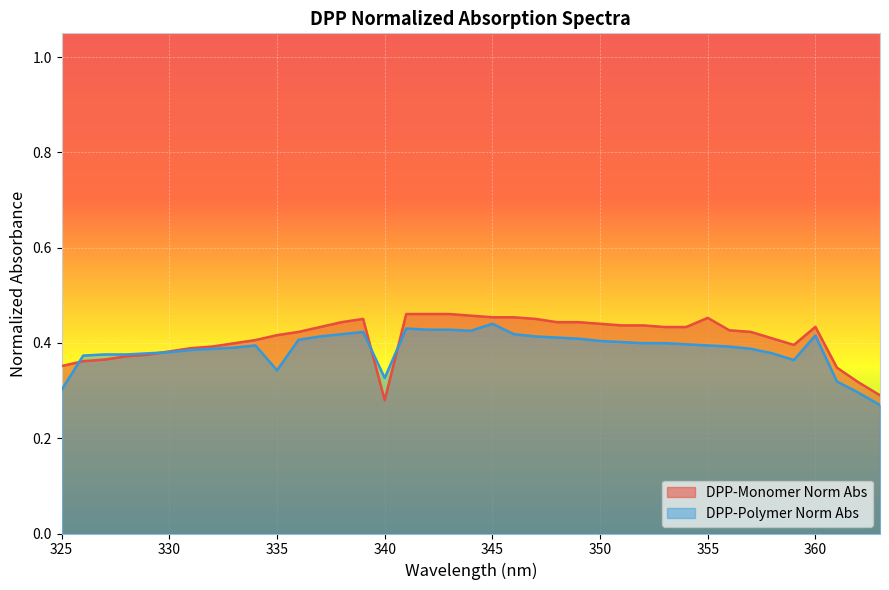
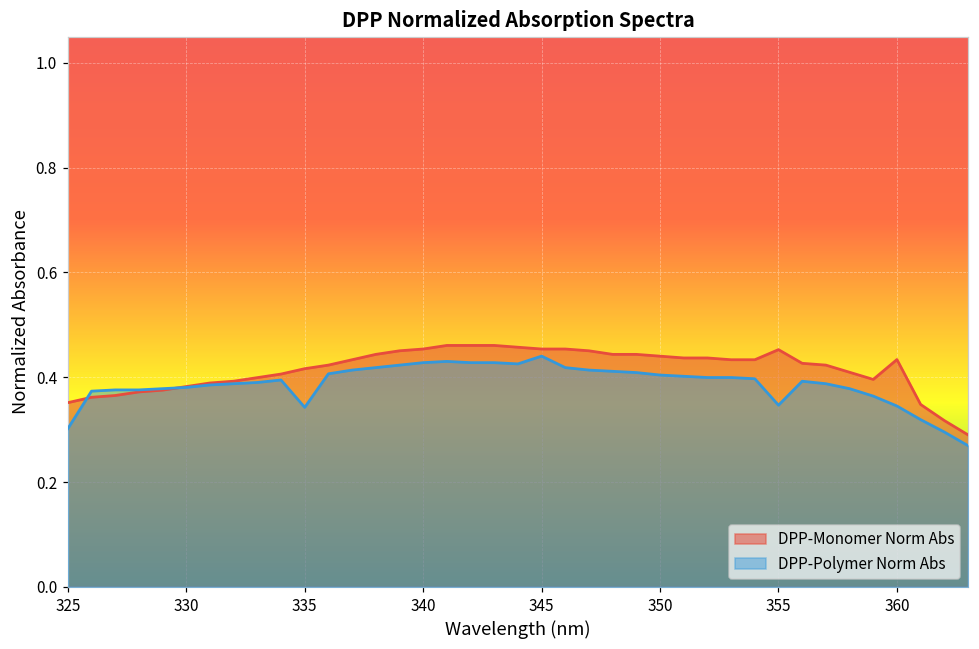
DPP-Monomer Norm Abs, 340: 0.28 -> 0.45
DPP-Polymer Norm Abs, 340: 0.33 -> 0.43
DPP-Polymer Norm Abs, 355: 0.39 -> 0.35
DPP-Polymer Norm Abs, 360: 0.42 -> 0.35
